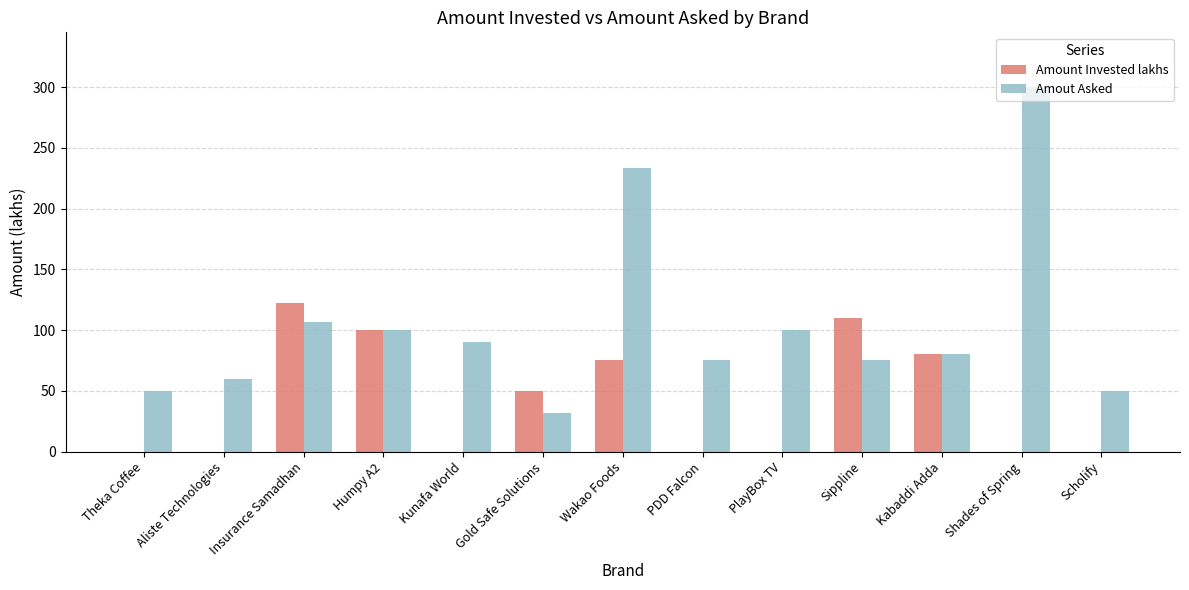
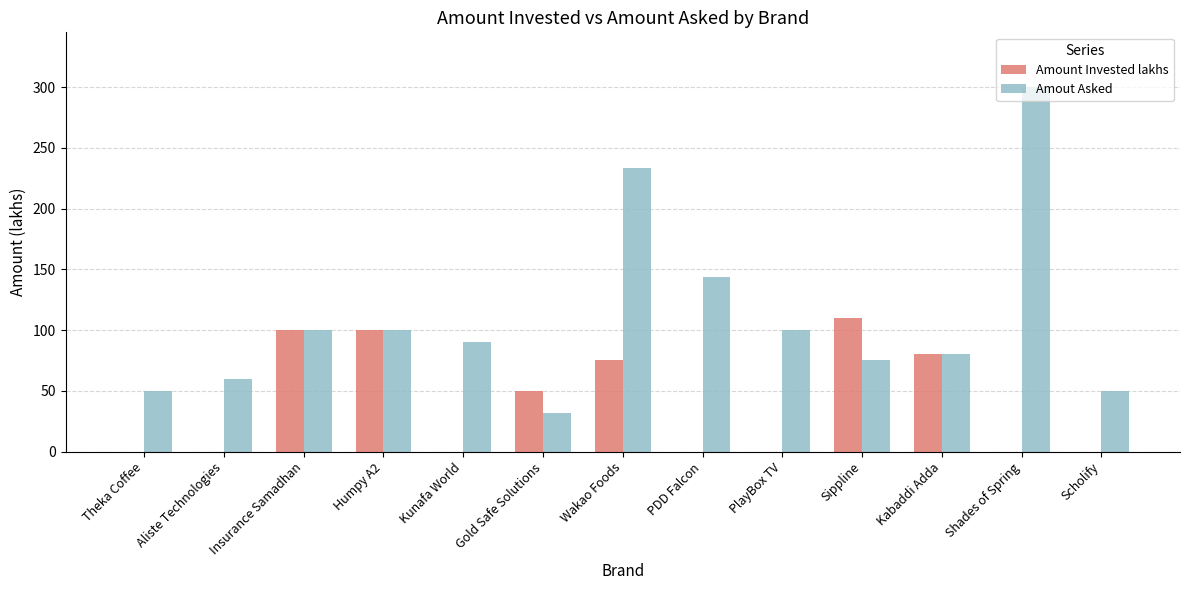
Amount Invested lakhs, Insurance Samadhan: 122 -> 100
Amout Asked, Insurance Samadhan: 107 -> 100
Amout Asked, PDD Falcon: 75 -> 144
